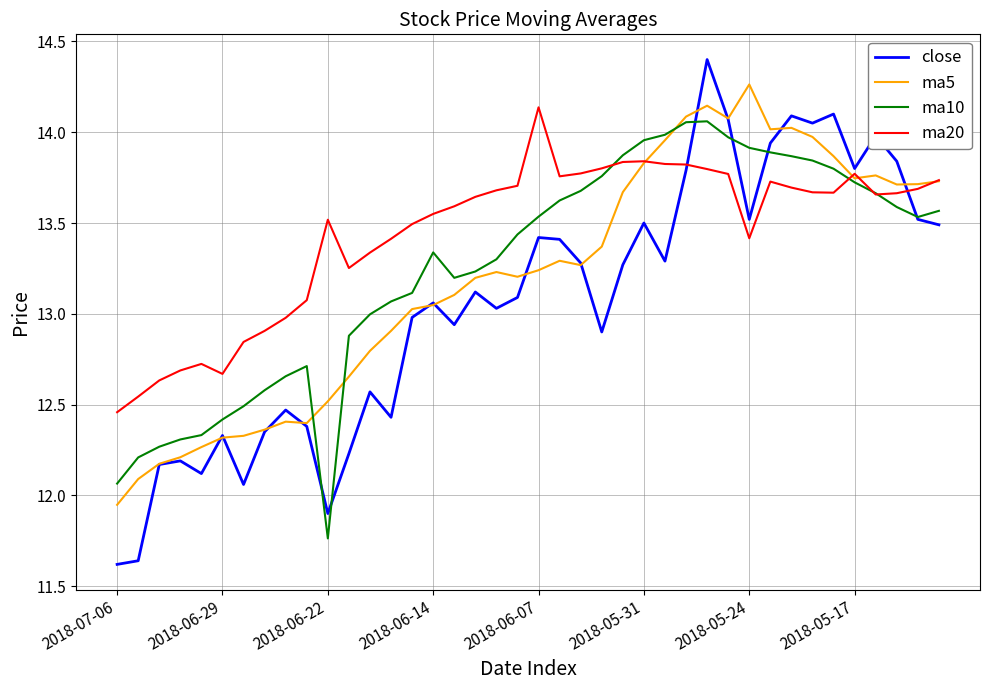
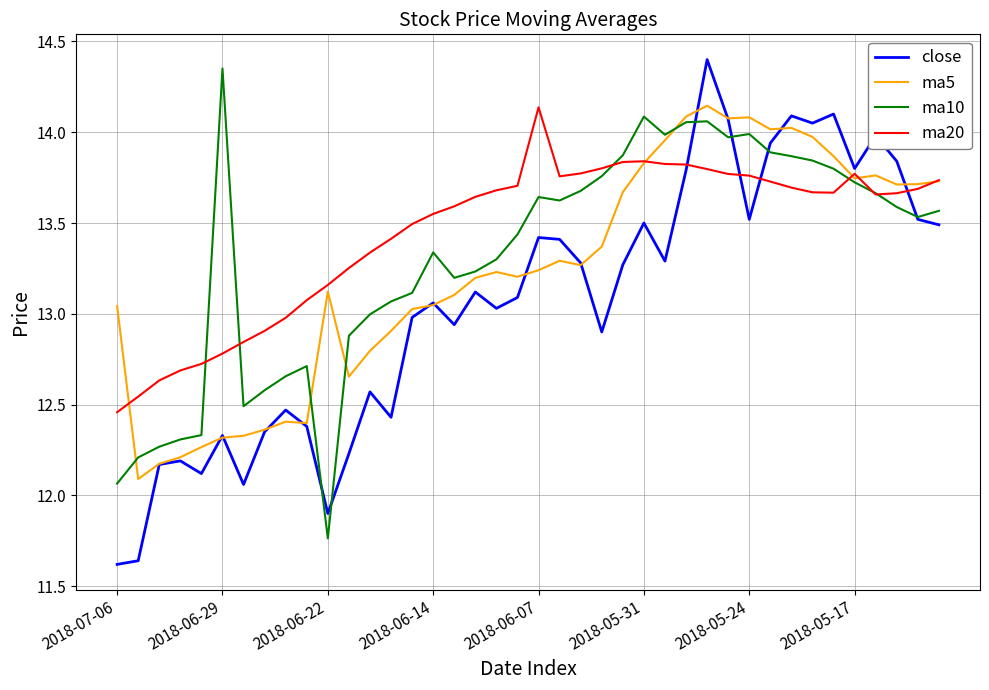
ma5, 2018-07-06: 11.95 -> 13.04
ma10, 2018-06-29: 12.42 -> 14.35
ma20, 2018-06-29: 12.67 -> 12.78
ma5, 2018-06-22: 12.52 -> 13.12
ma20, 2018-06-22: 13.52 -> 13.16
ma10, 2018-06-07: 13.54 -> 13.64
ma10, 2018-05-31: 13.96 -> 14.09
ma5, 2018-05-24: 14.26 -> 14.08
ma10, 2018-05-24: 13.91 -> 13.99
ma20, 2018-05-24: 13.42 -> 13.76
